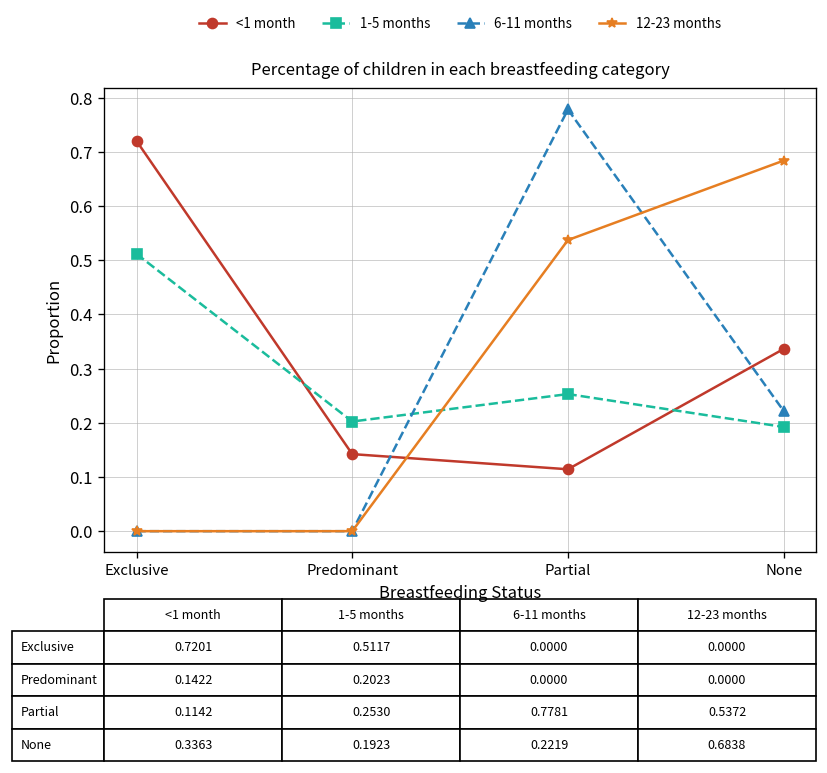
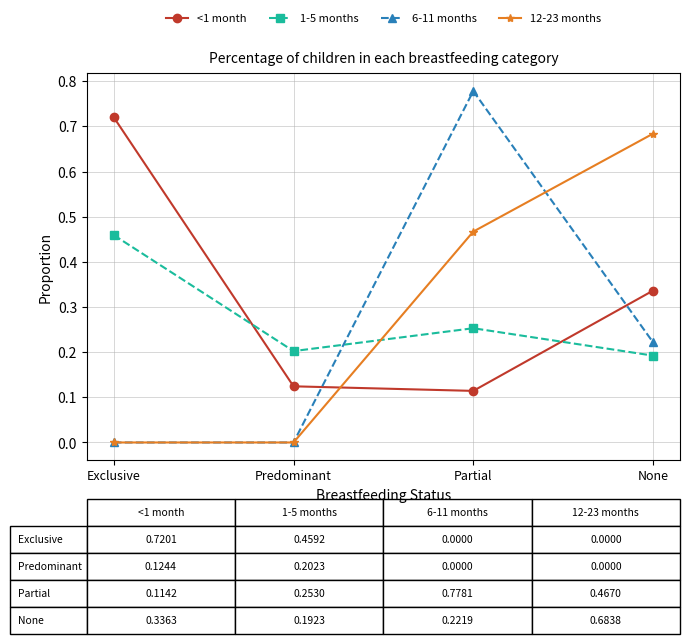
1-5 months, Exclusive: 0.5117 -> 0.4592
<1 month, Predominant: 0.1422 -> 0.1244
12-23 months, Partial: 0.5372 -> 0.4670
